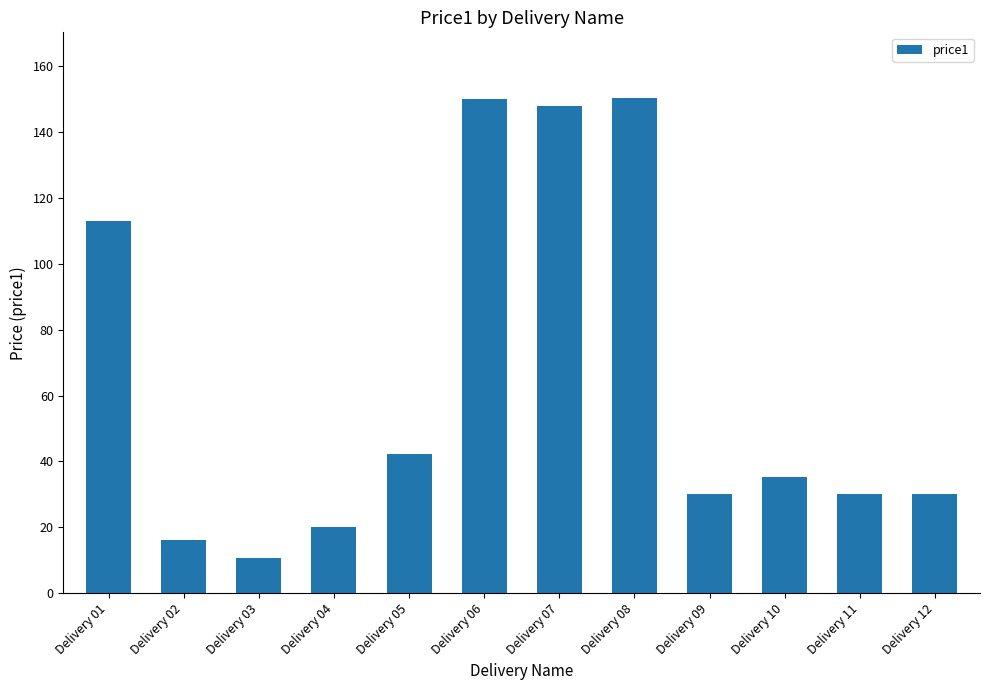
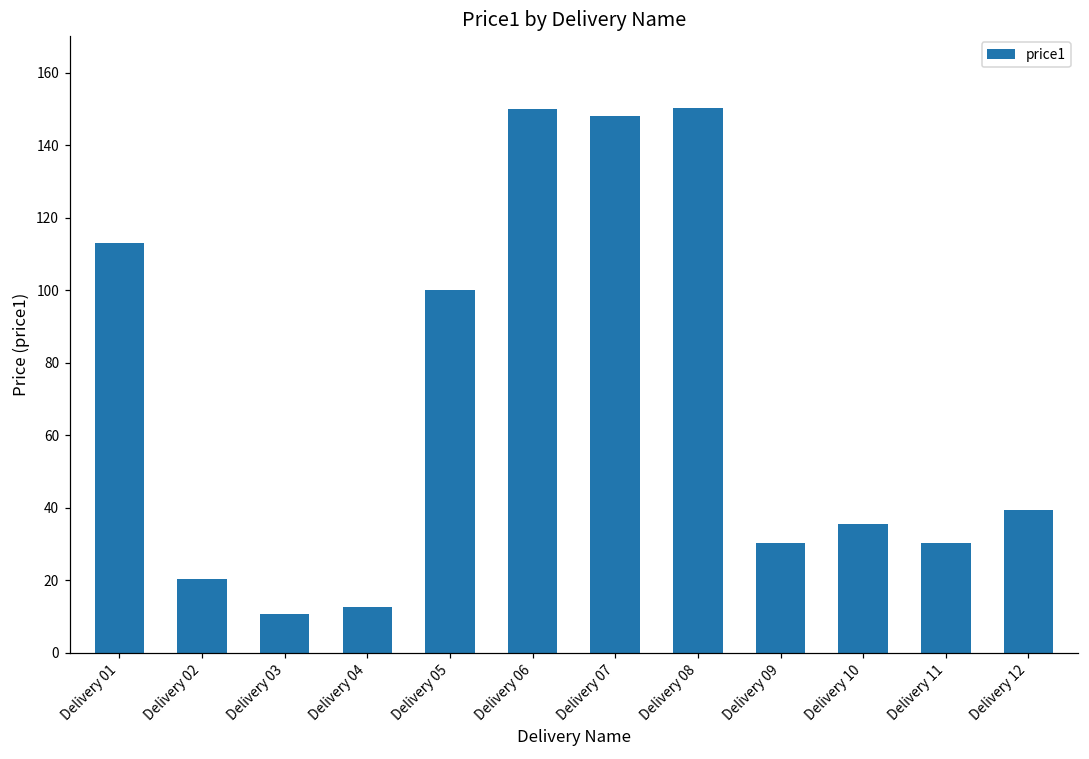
Delivery 02: 16 -> 20
Delivery 04: 20 -> 13
Delivery 05: 42 -> 100
Delivery 12: 30 -> 39
